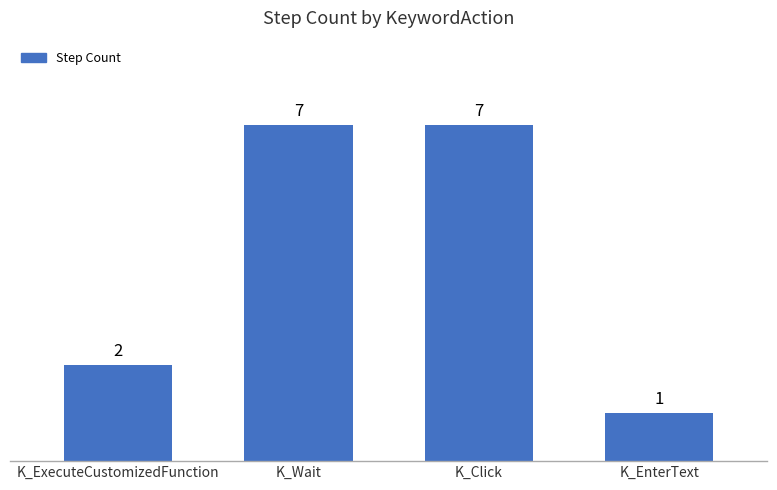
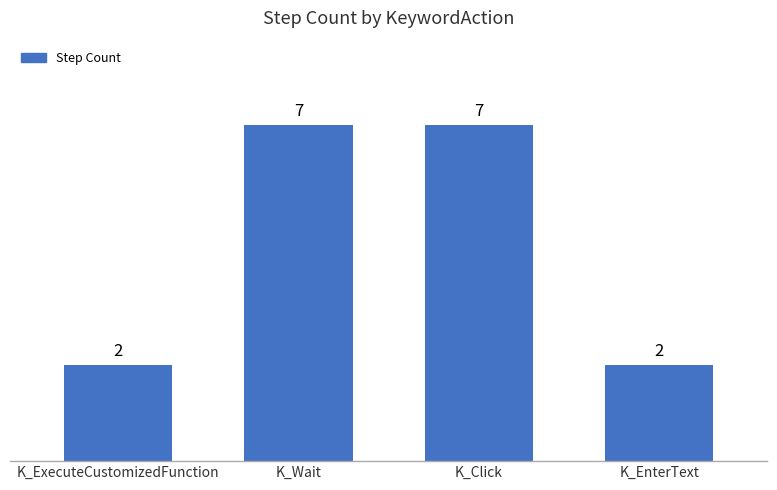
K_EnterText: 1 -> 2
